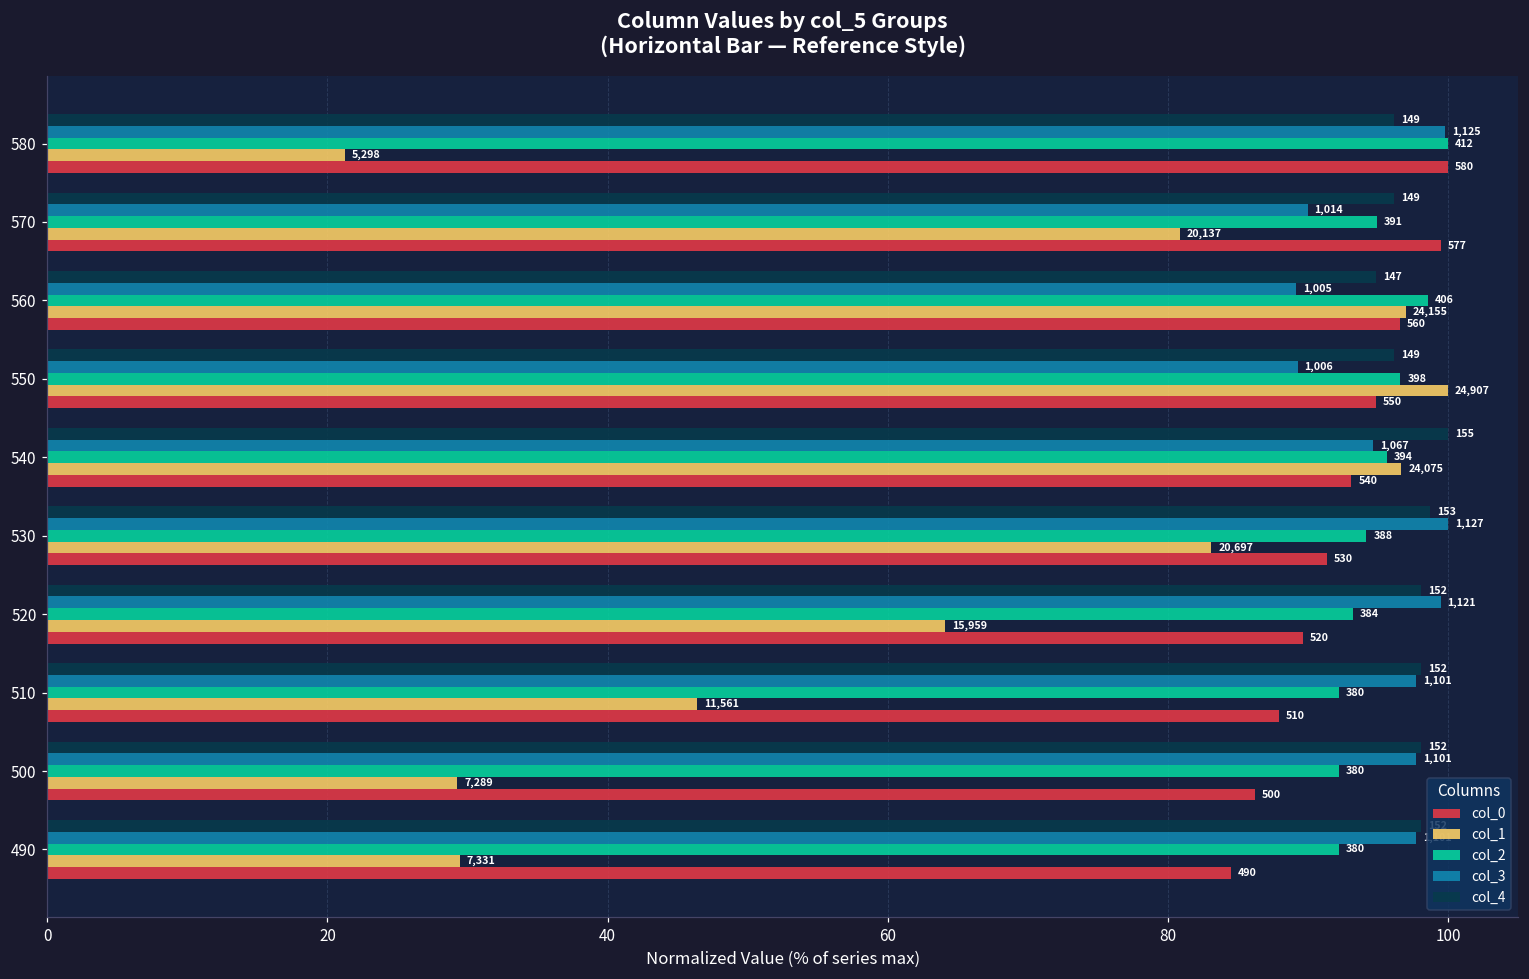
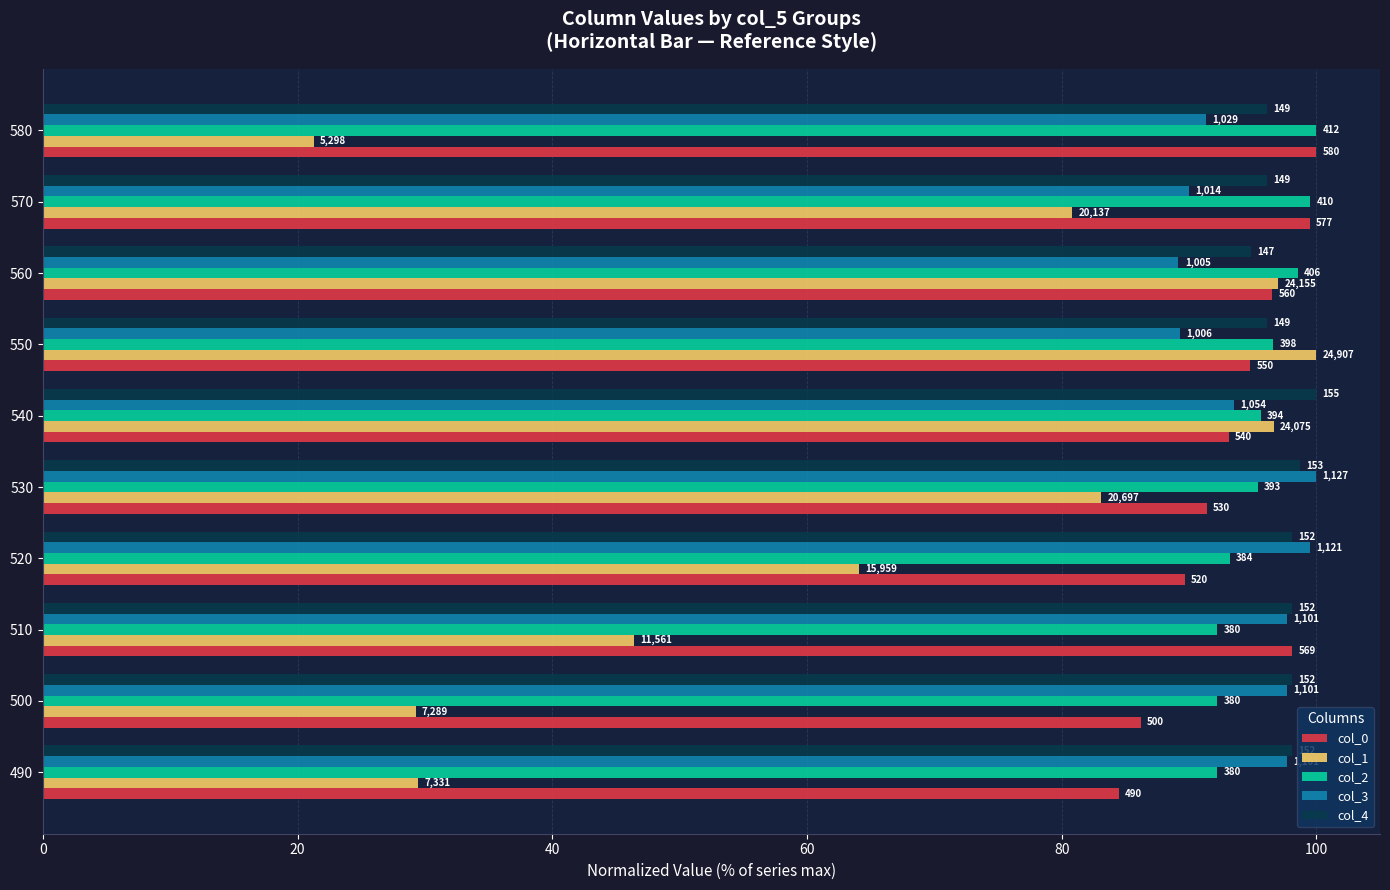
col_3, 580: 1,125 -> 1,029
col_2, 570: 391 -> 410
col_3, 540: 1,067 -> 1,054
col_2, 530: 388 -> 393
col_0, 510: 510 -> 569
